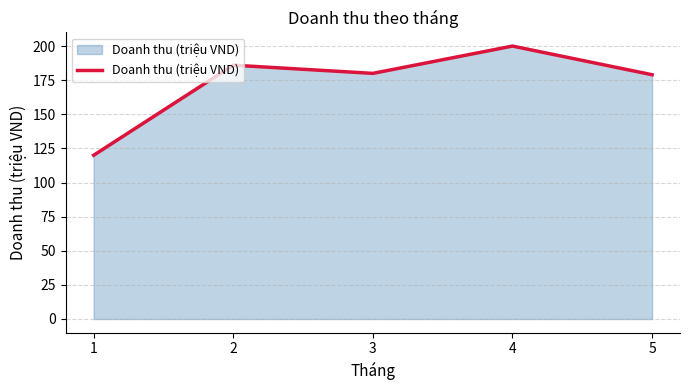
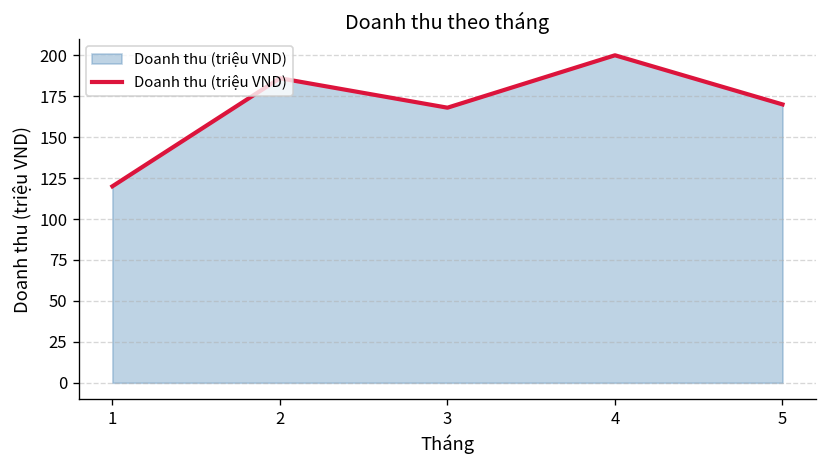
3: 180 -> 168
5: 179 -> 170
